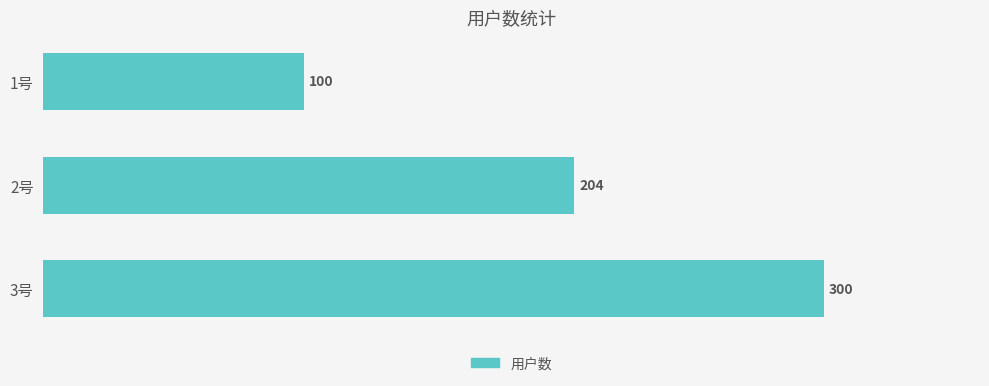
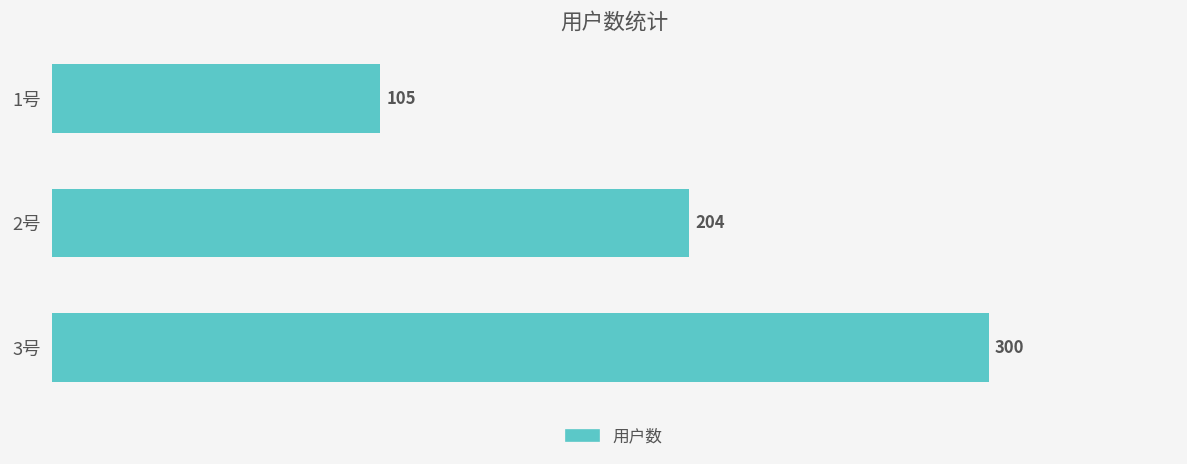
1号: 100 -> 105
